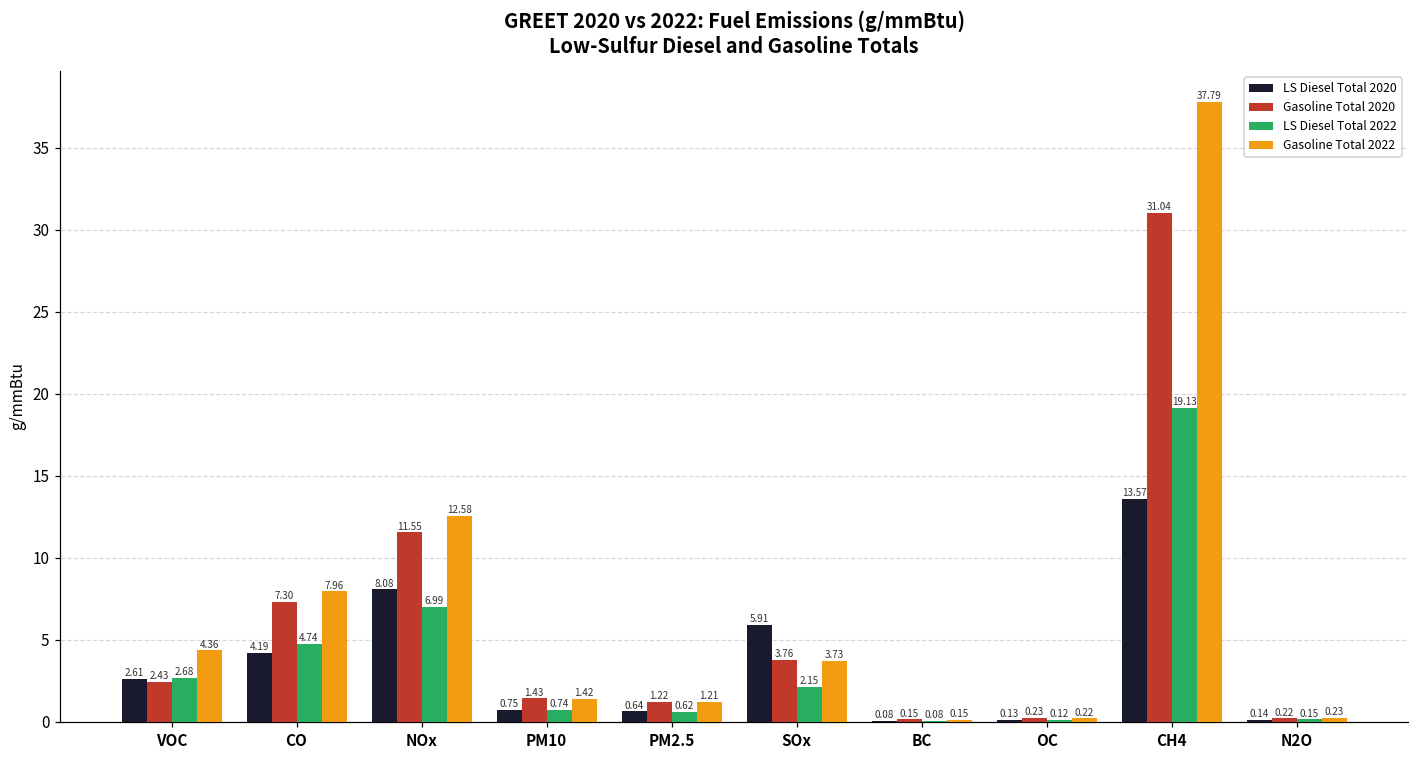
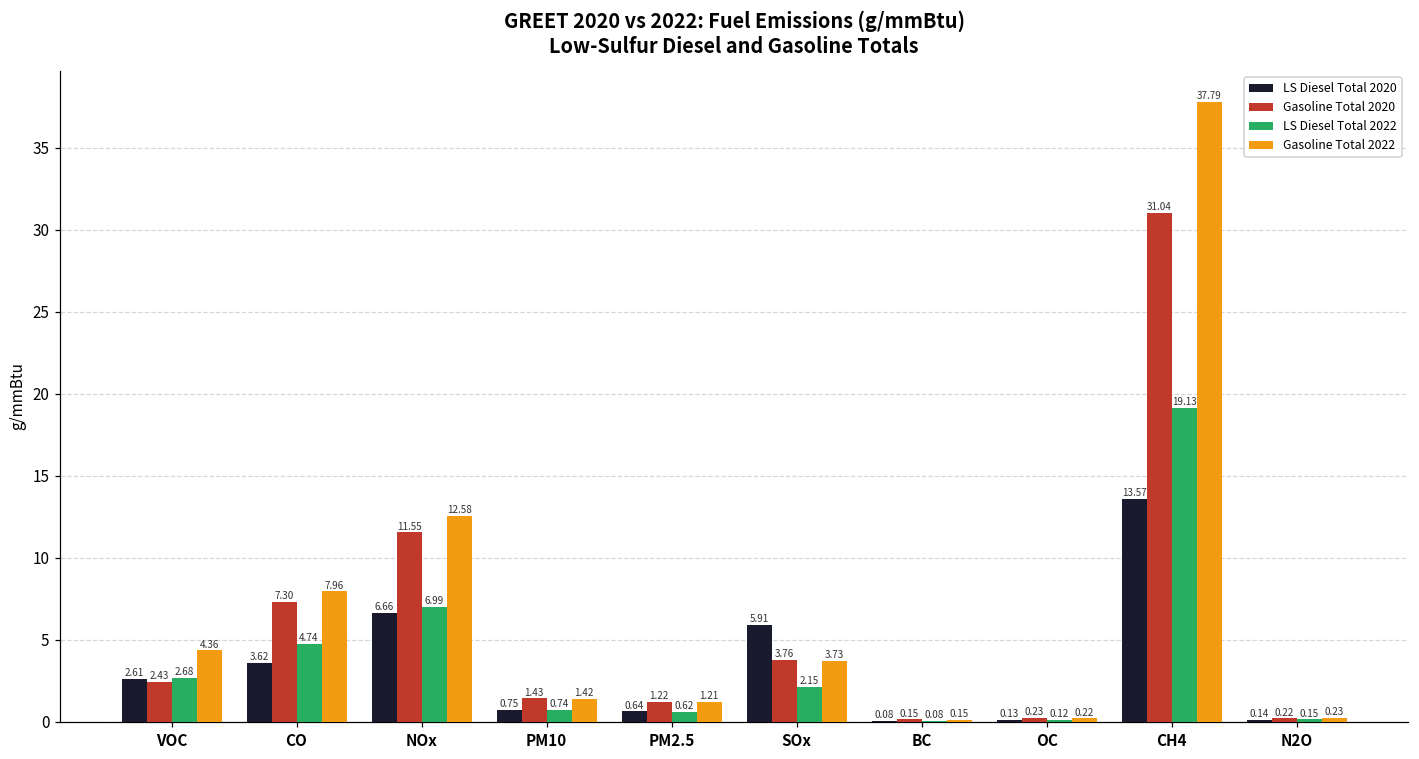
LS Diesel Total 2020, CO: 4.19 -> 3.62
LS Diesel Total 2020, NOx: 8.08 -> 6.66
